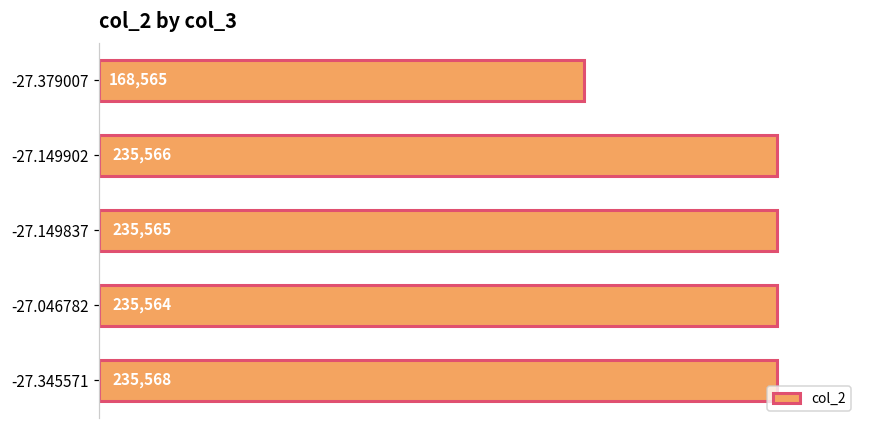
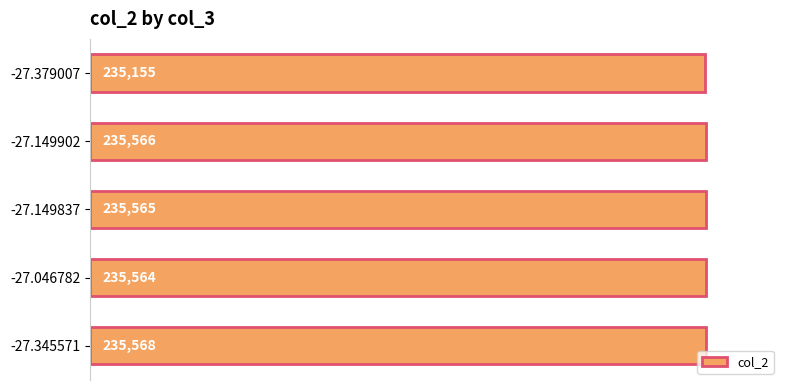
-27.379007: 168,565 -> 235,155
